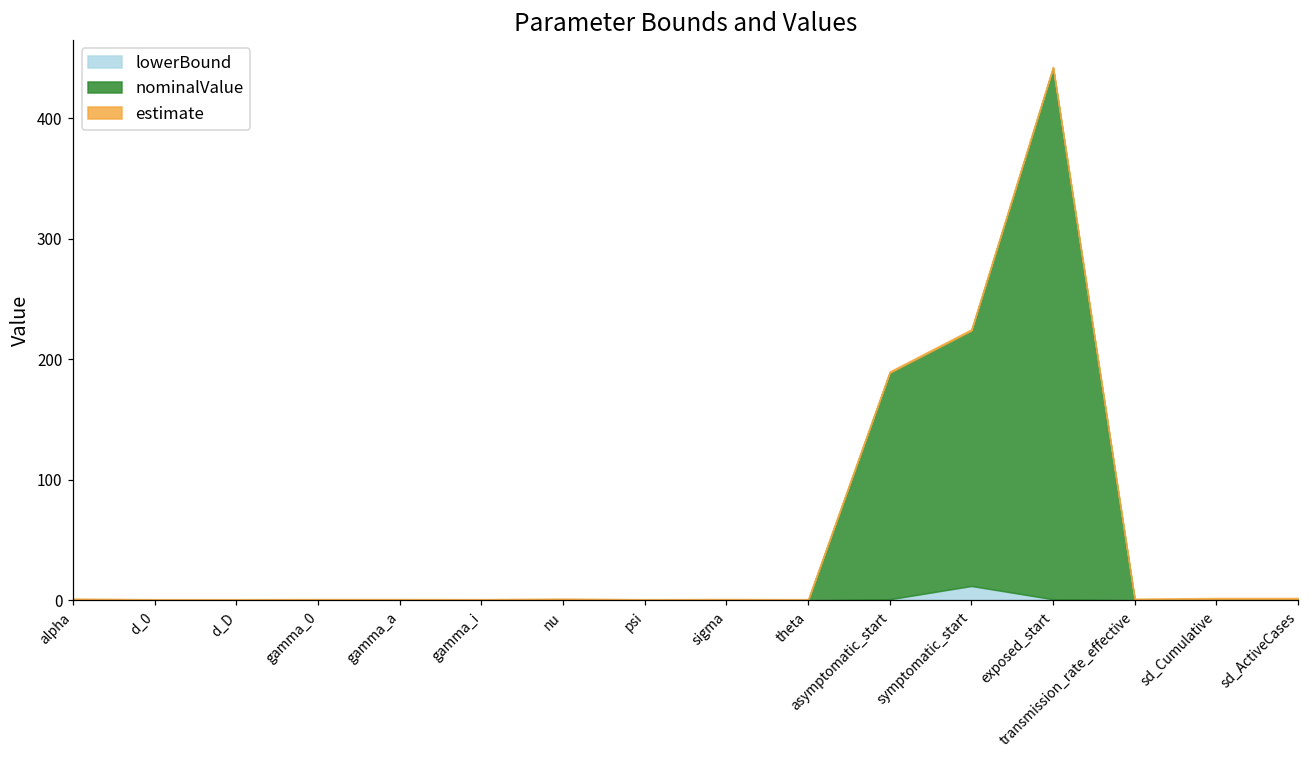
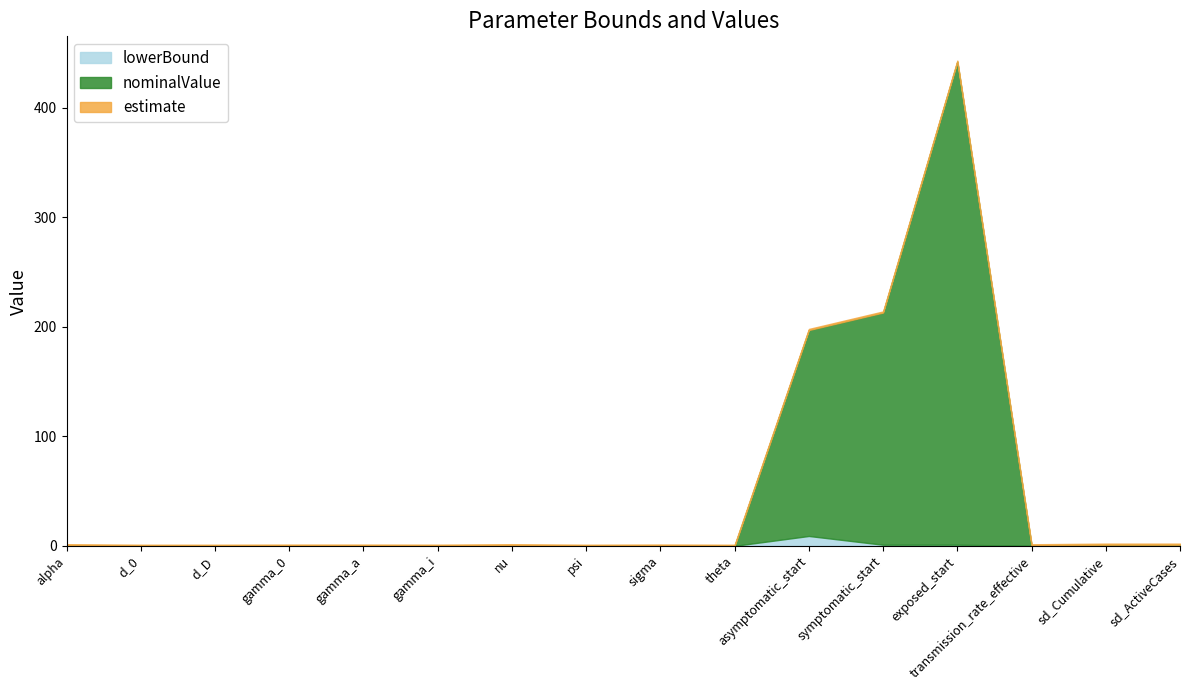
lowerBound, asymptomatic_start: 1 -> 9
lowerBound, symptomatic_start: 12 -> 1
